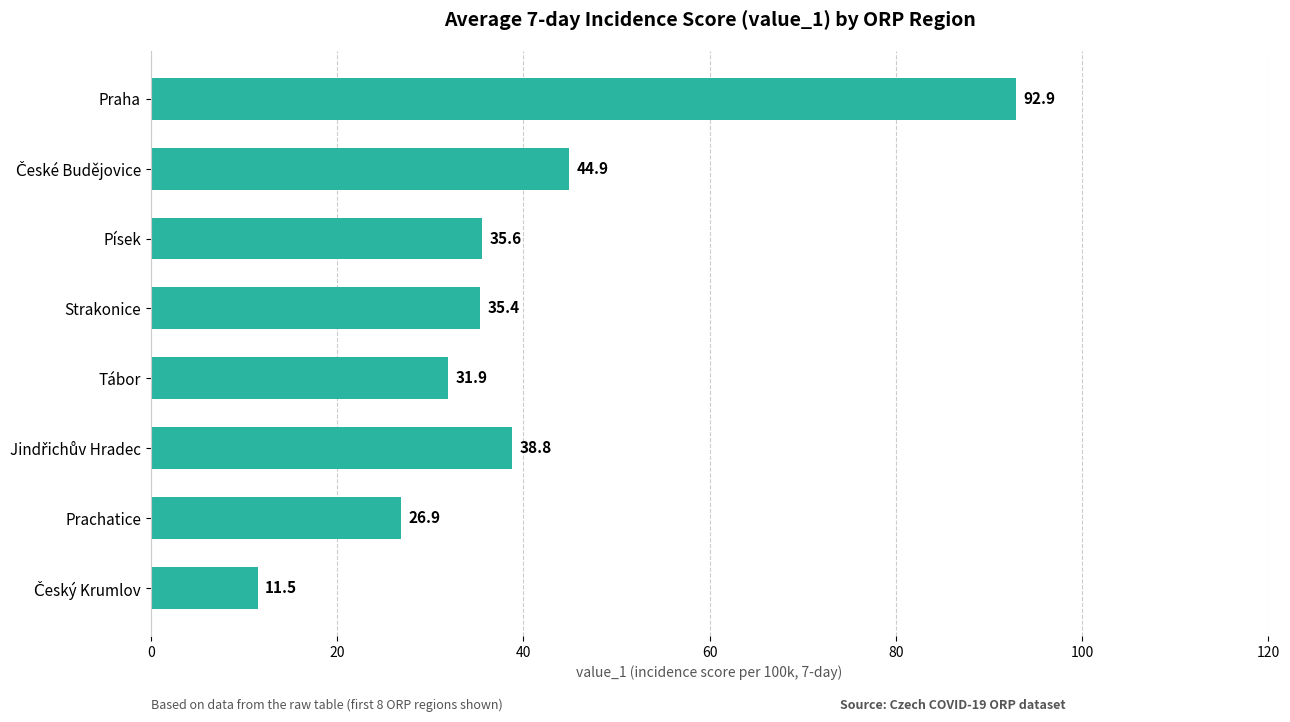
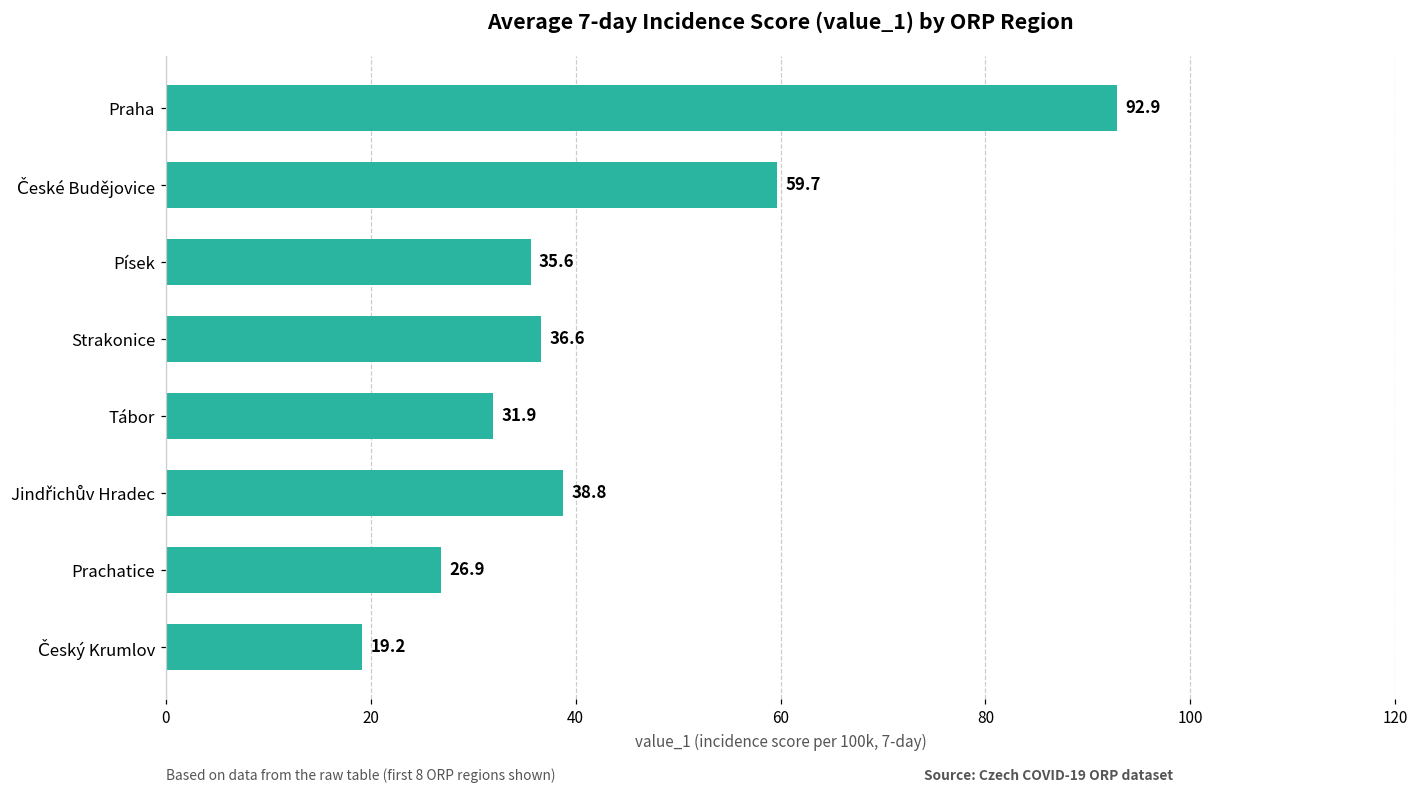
České Budějovice: 44.9 -> 59.7
Strakonice: 35.4 -> 36.6
Český Krumlov: 11.5 -> 19.2
